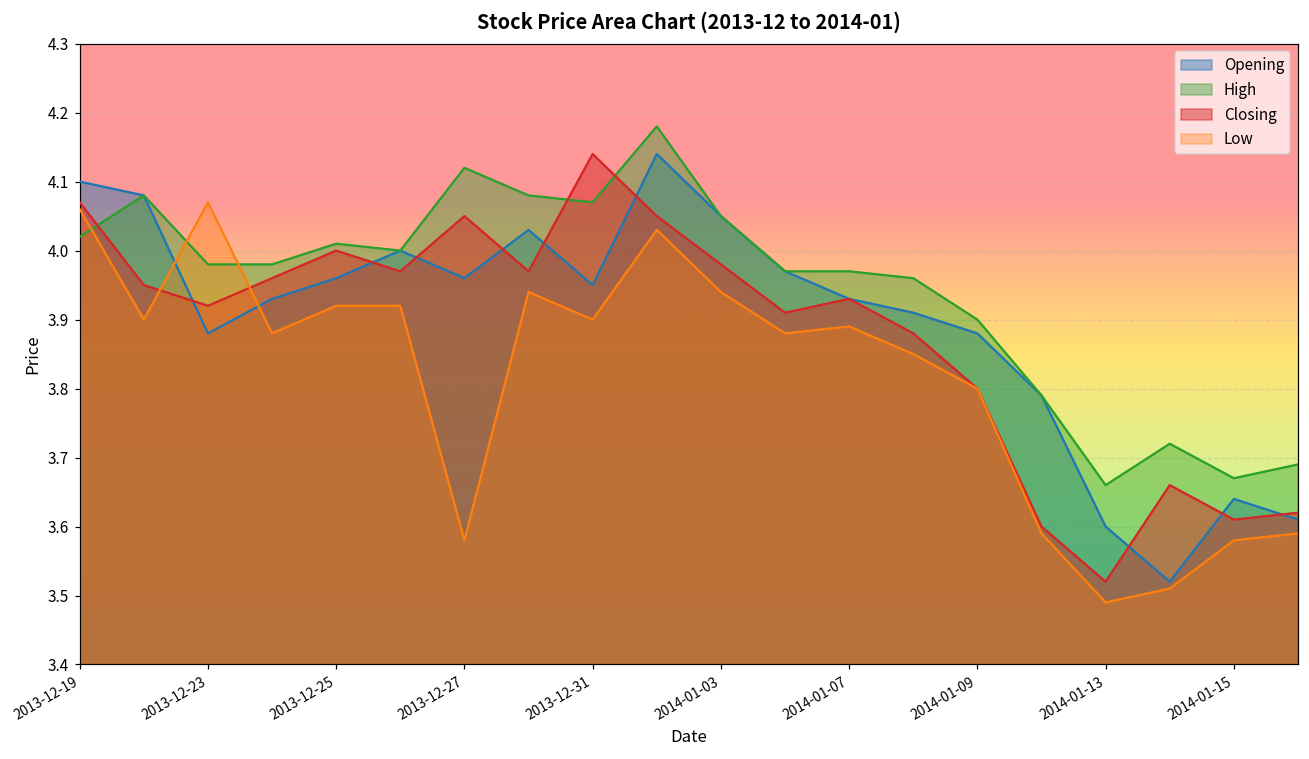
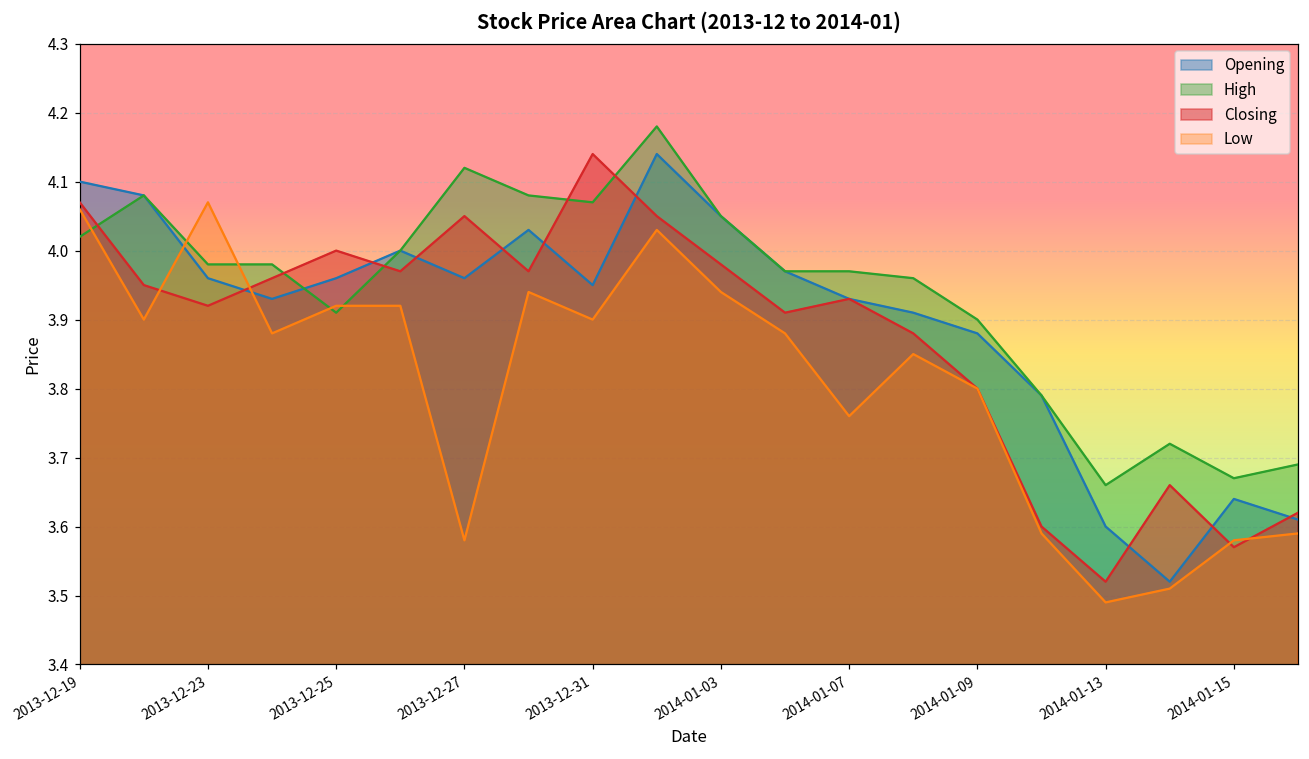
Opening, 2013-12-23: 3.88 -> 3.96
High, 2013-12-25: 4.01 -> 3.91
Low, 2014-01-07: 3.89 -> 3.76
Closing, 2014-01-15: 3.61 -> 3.57
